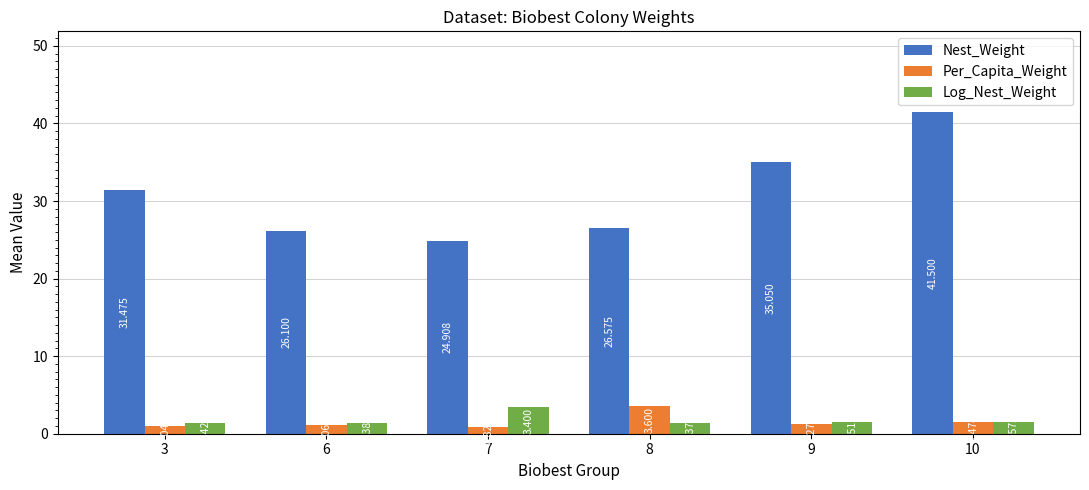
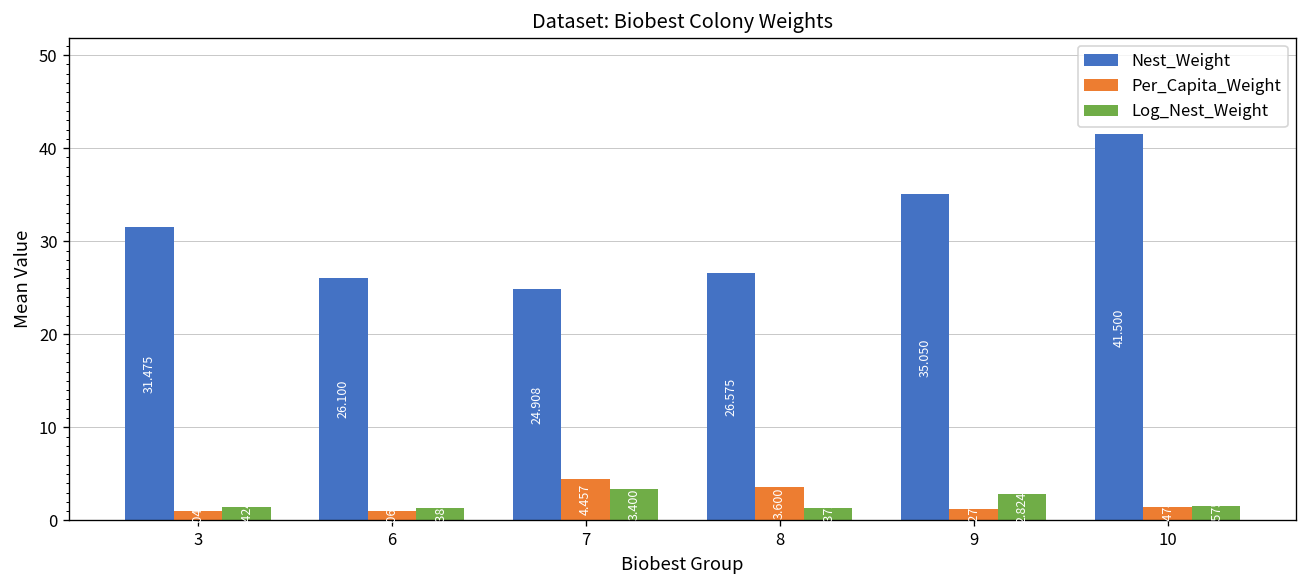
Per_Capita_Weight, 7: 1 -> 4
Log_Nest_Weight, 9: 2 -> 3
